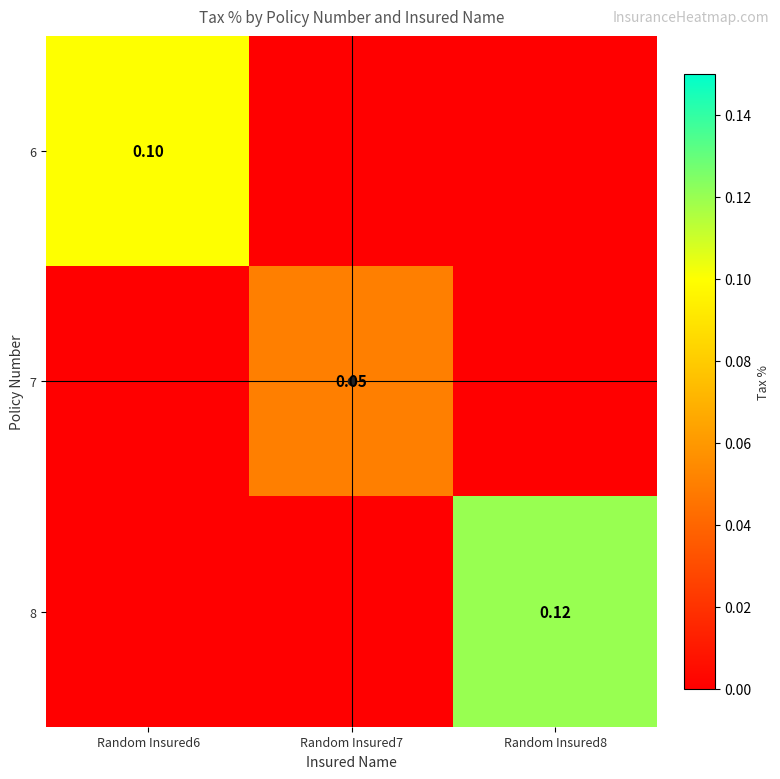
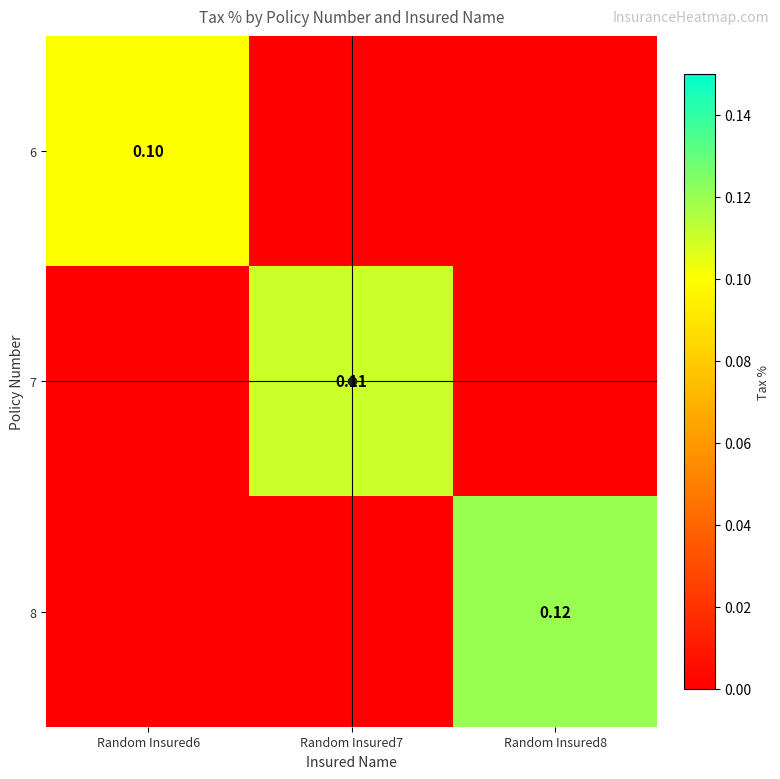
7, Random Insured7: 0.05 -> 0.11
